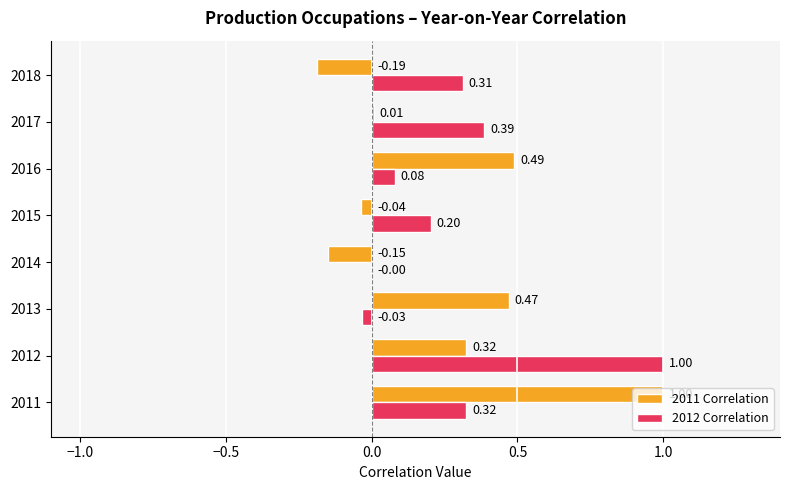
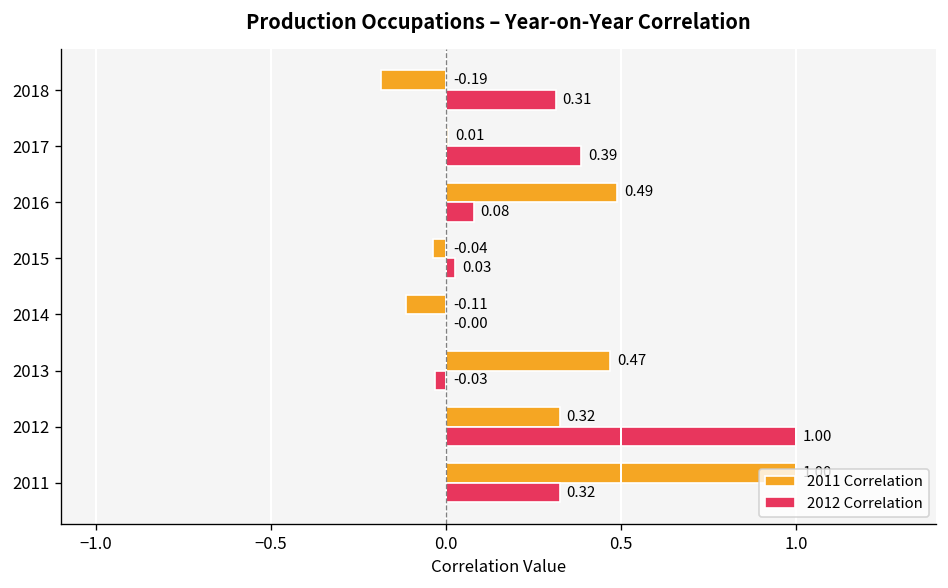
2012 Correlation, 2015: 0.20 -> 0.03
2011 Correlation, 2014: -0.15 -> -0.11
